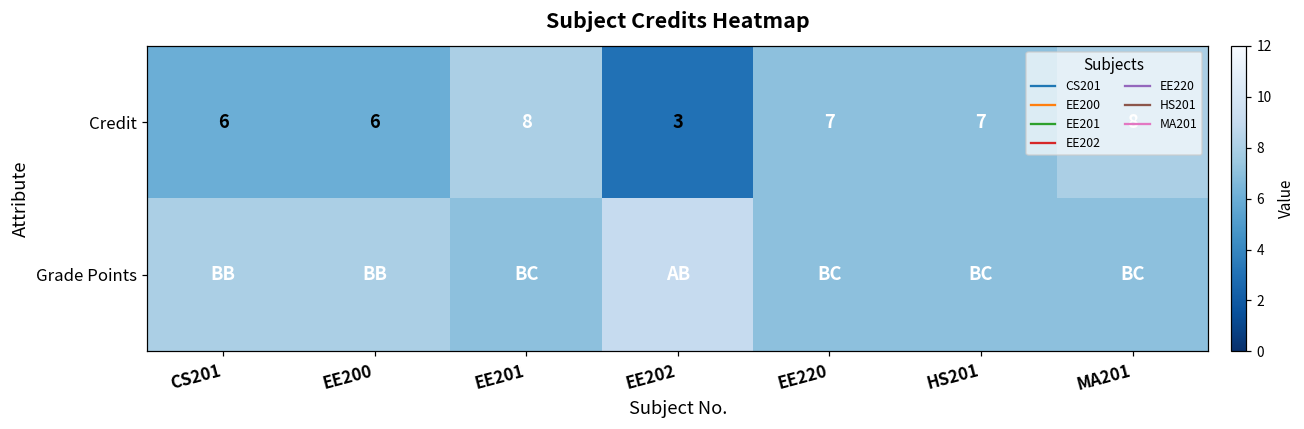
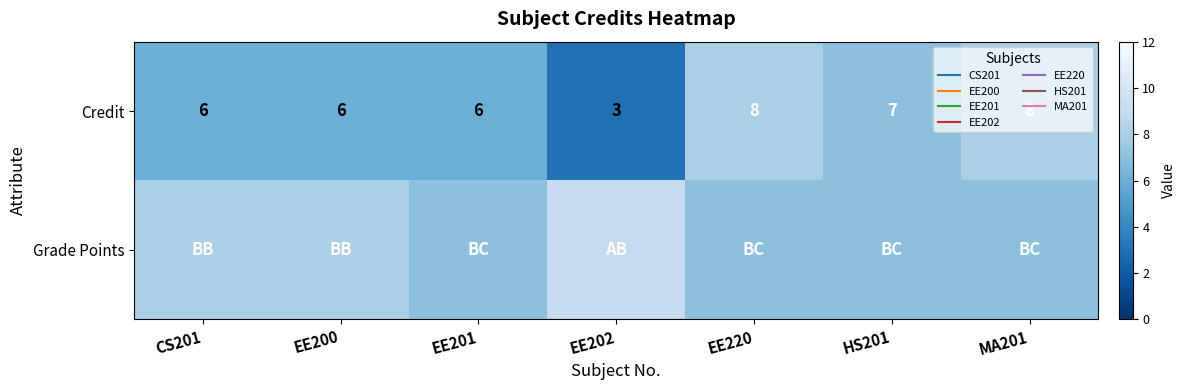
Credit, EE201: 8 -> 6
Credit, EE220: 7 -> 8
